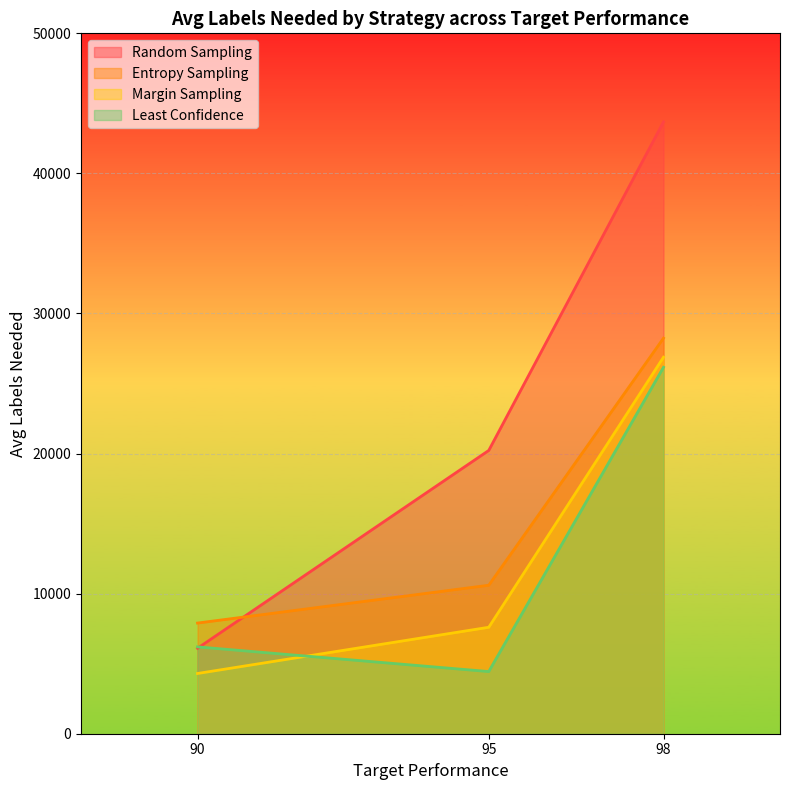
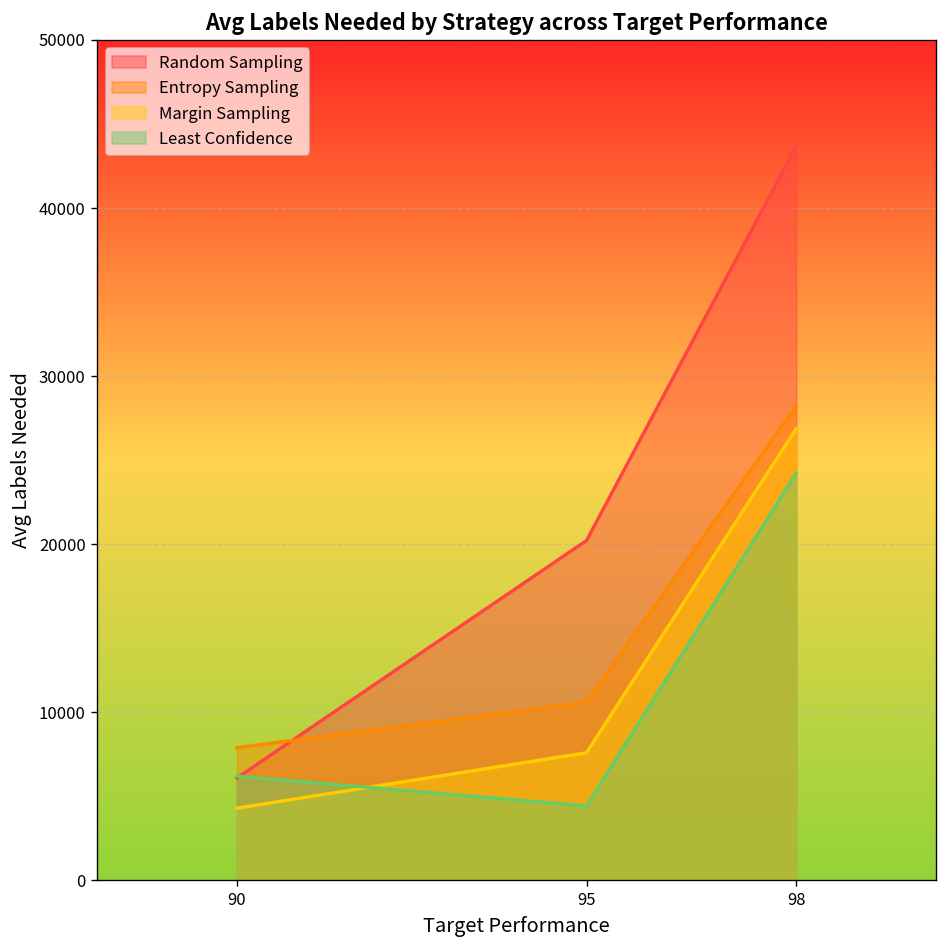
Least Confidence, 98: 26200 -> 24200
